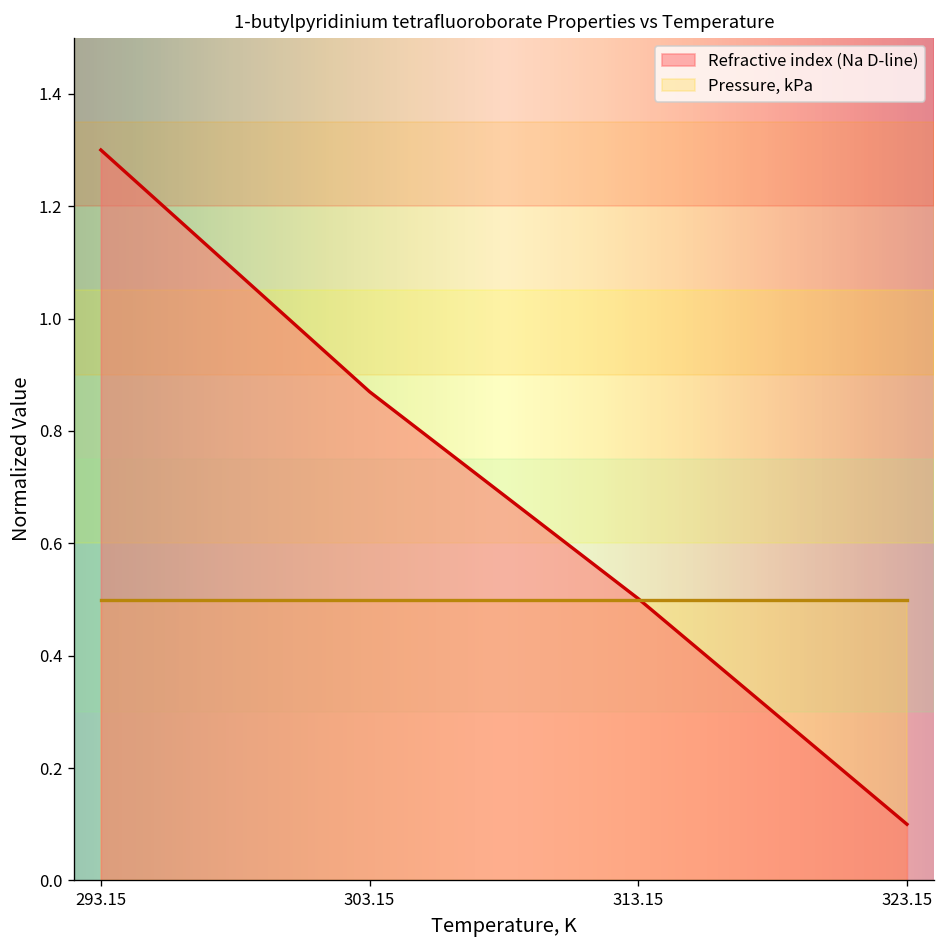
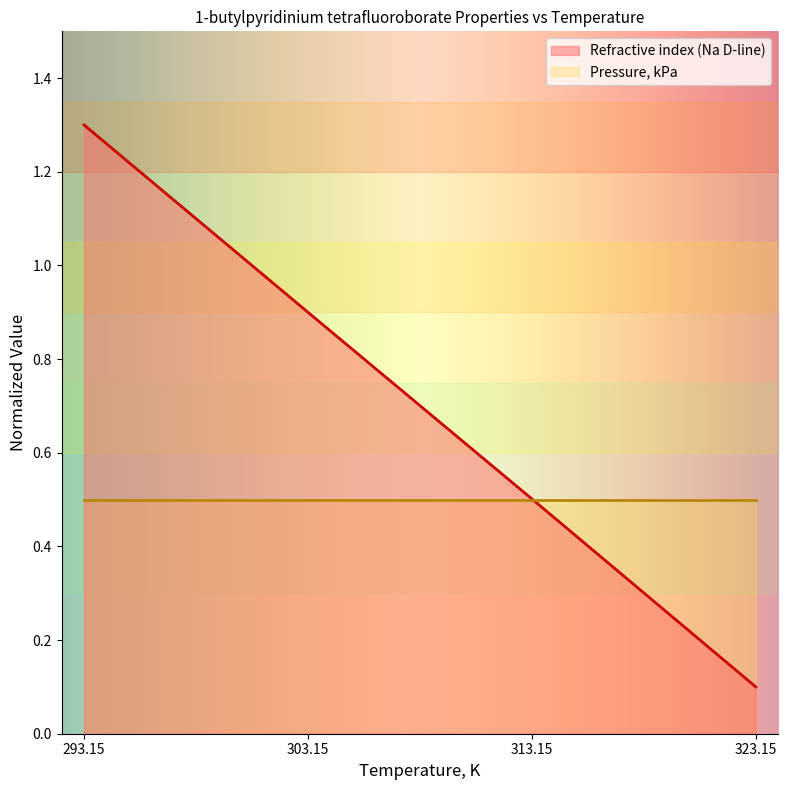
Refractive index (Na D-line), 303.15: 0.87 -> 0.90
